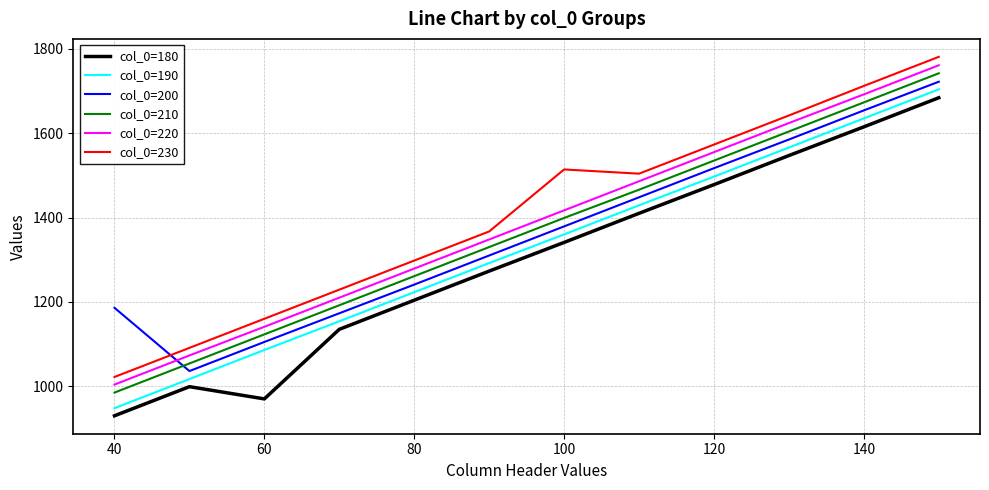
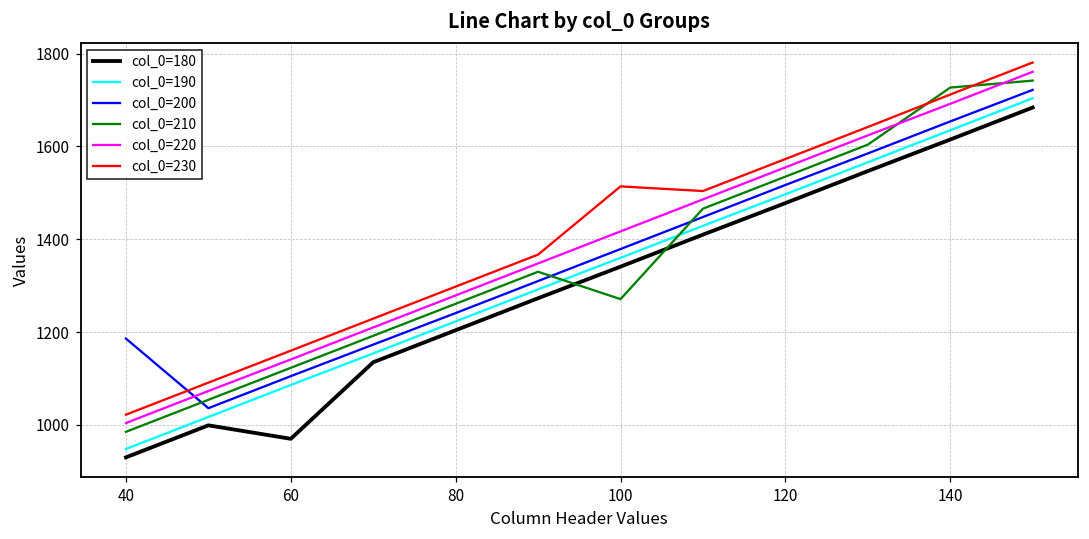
col_0=210, 100: 1400 -> 1270
col_0=210, 140: 1670 -> 1730
